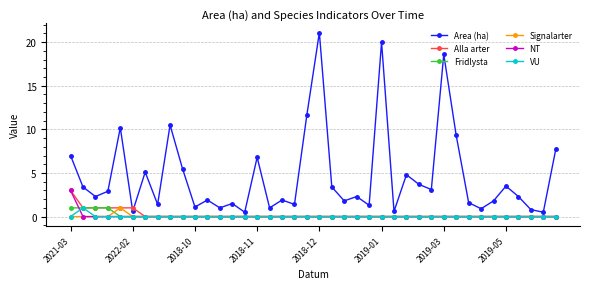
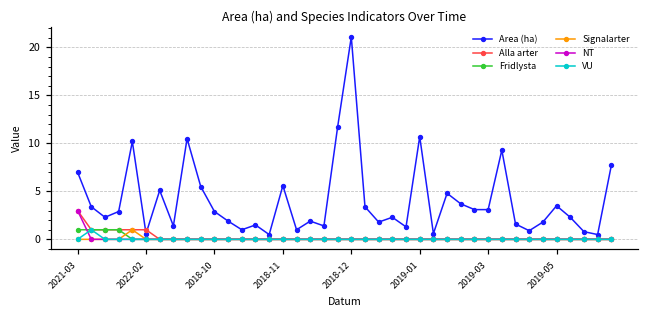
Area (ha), 2018-10: 1 -> 3
Area (ha), 2018-11: 7 -> 6
Area (ha), 2019-01: 20 -> 11
Area (ha), 2019-03: 19 -> 3
